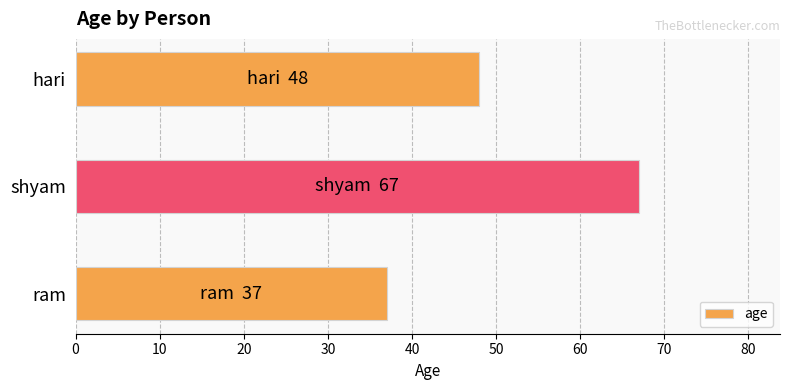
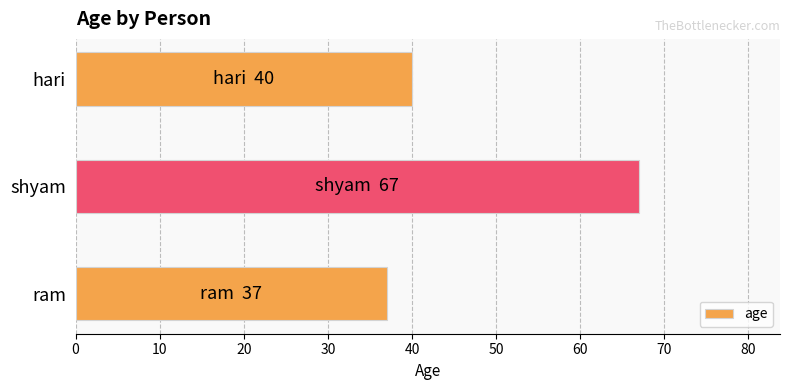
hari: 48 -> 40
